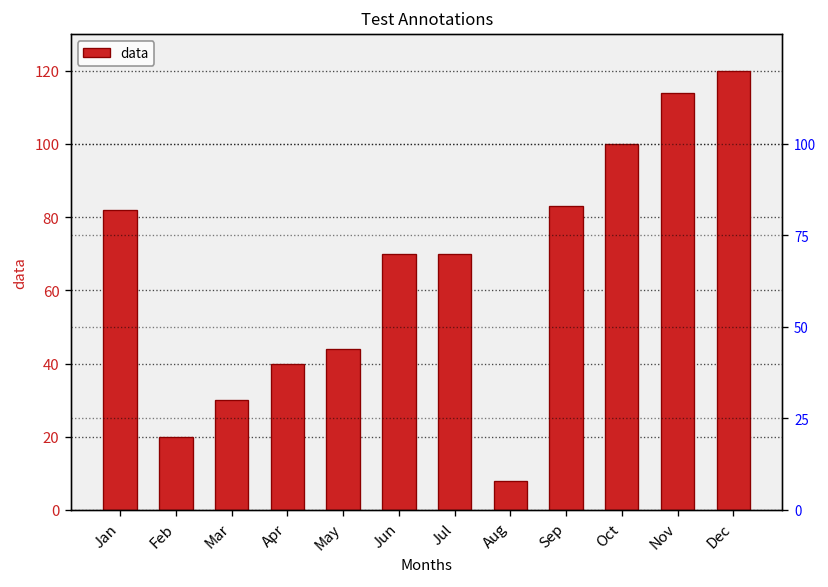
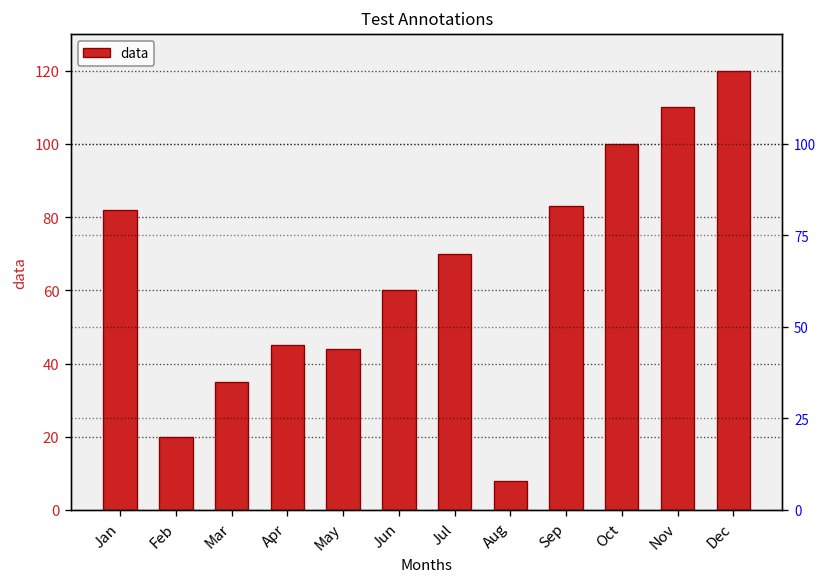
Mar: 30 -> 35
Apr: 40 -> 45
Jun: 70 -> 60
Nov: 114 -> 110
